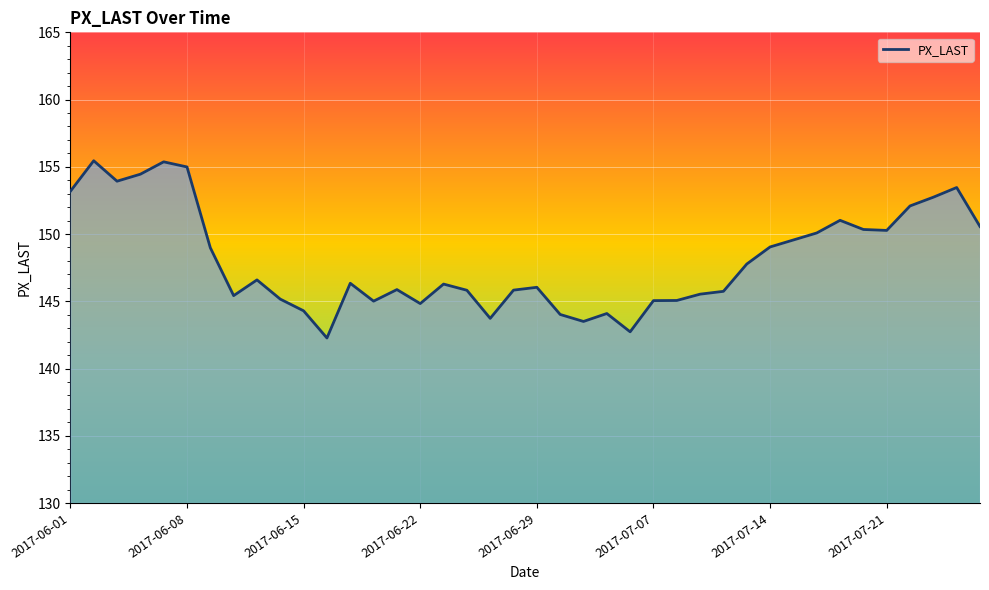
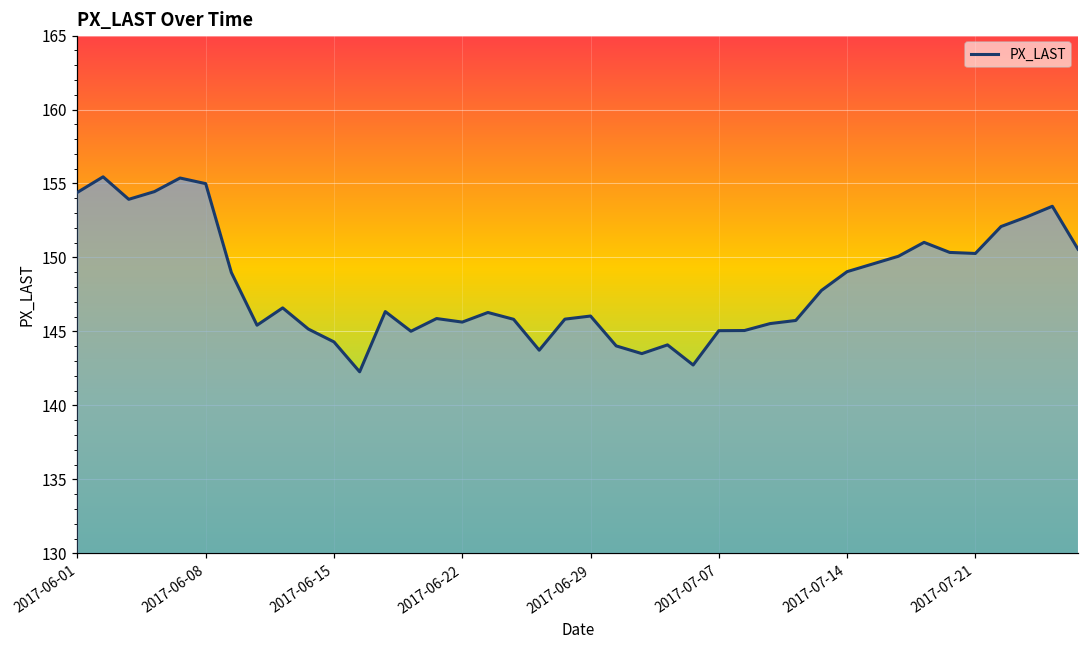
2017-06-01: 153.2 -> 154.4
2017-06-22: 144.8 -> 145.6
